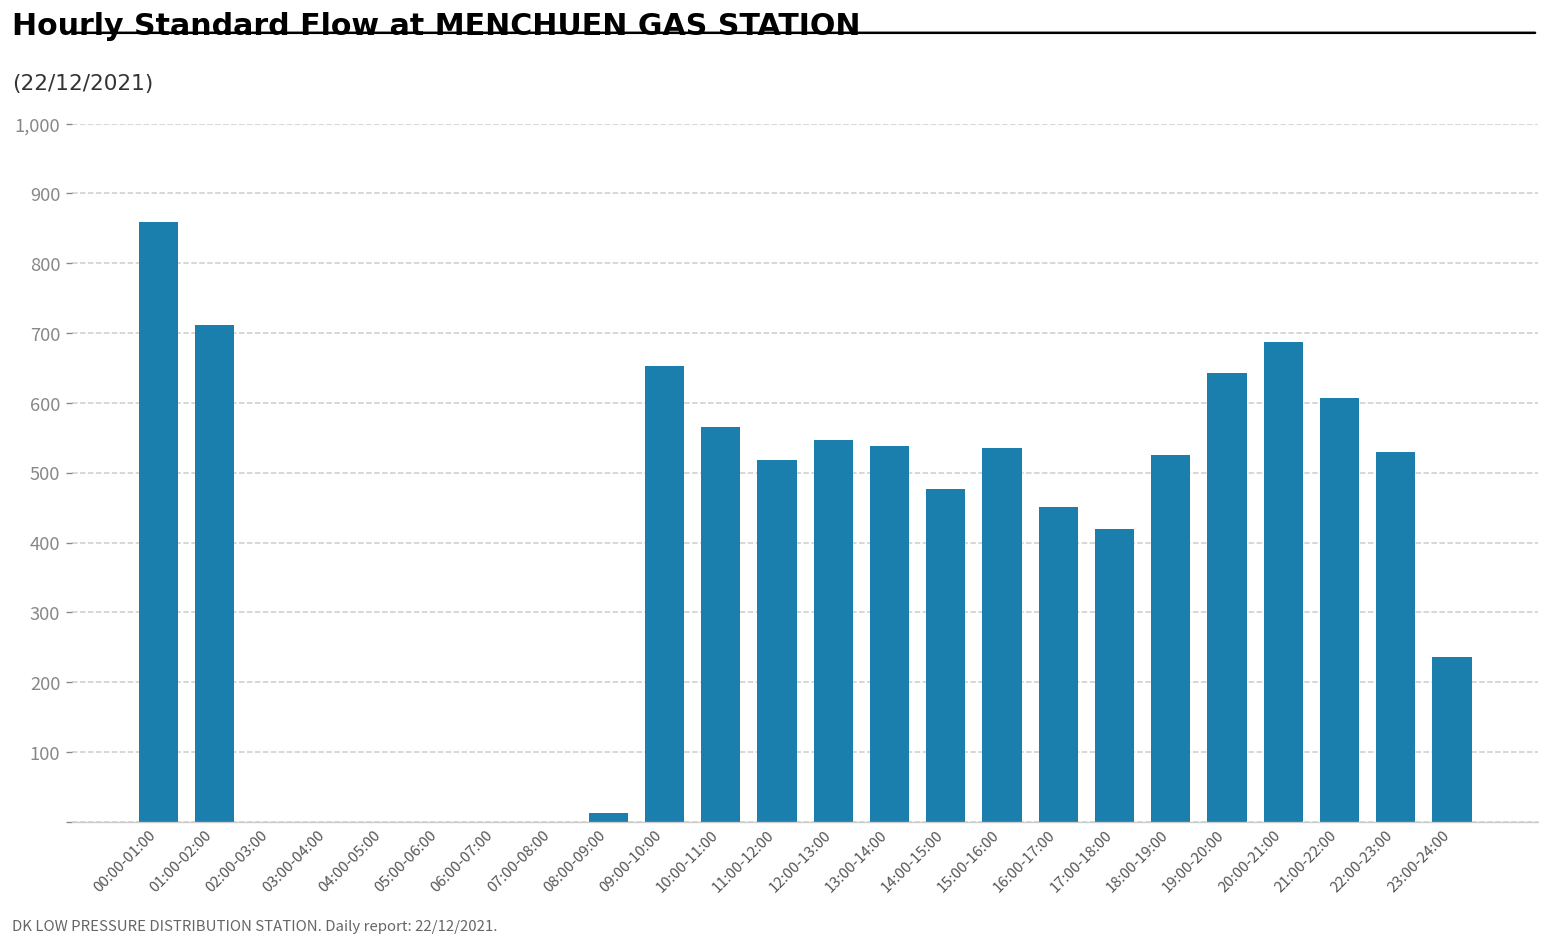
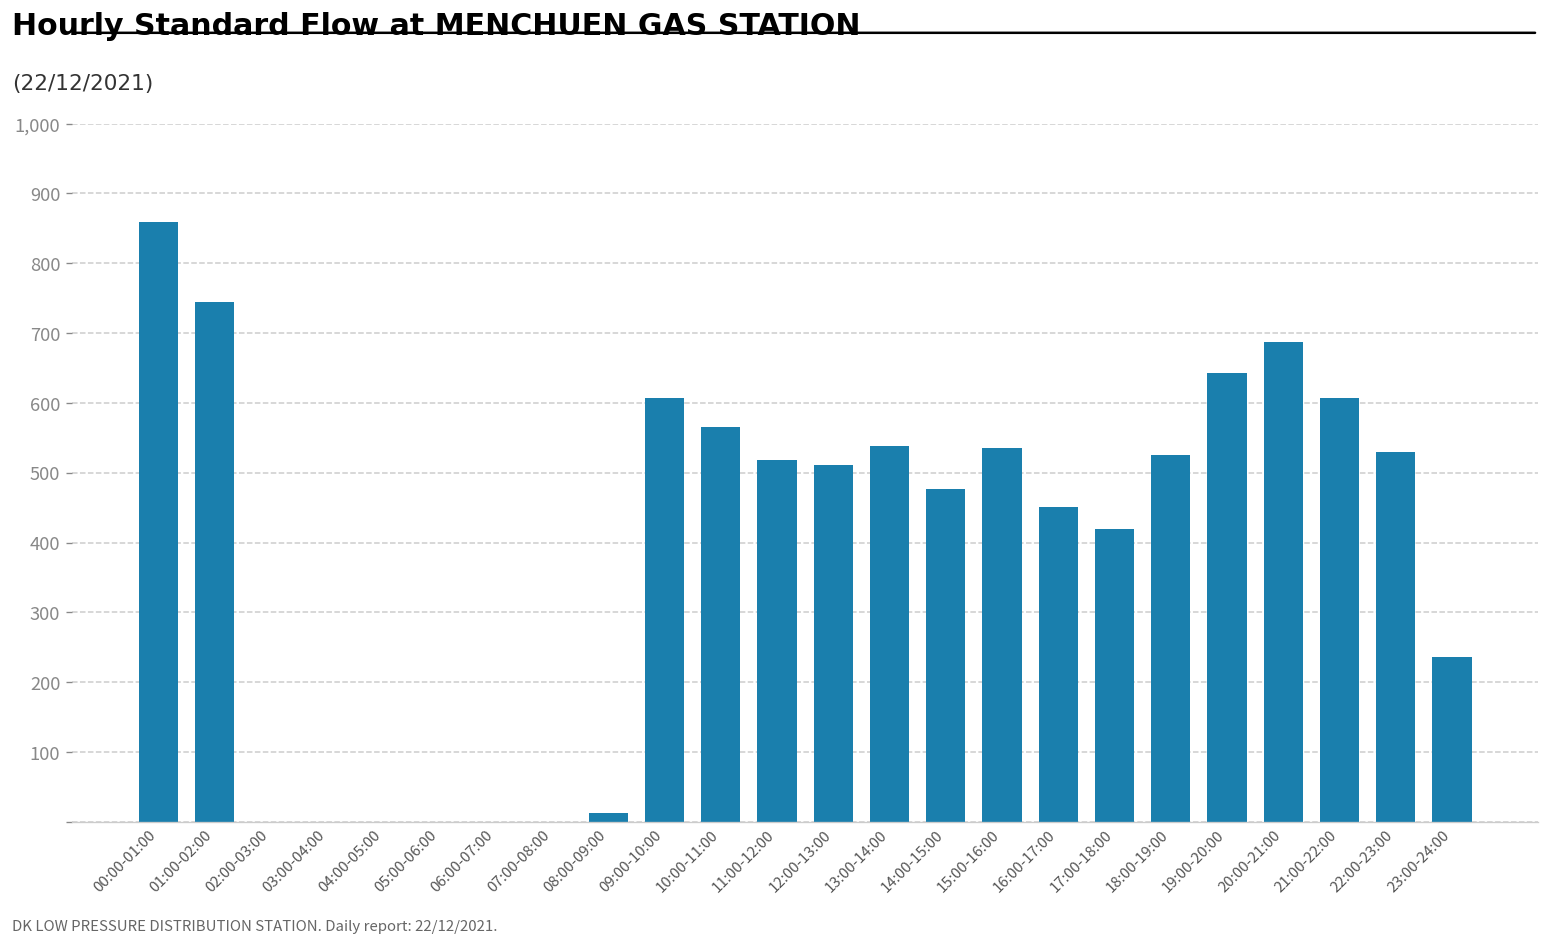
01:00-02:00: 710 -> 740
09:00-10:00: 650 -> 610
12:00-13:00: 550 -> 510
